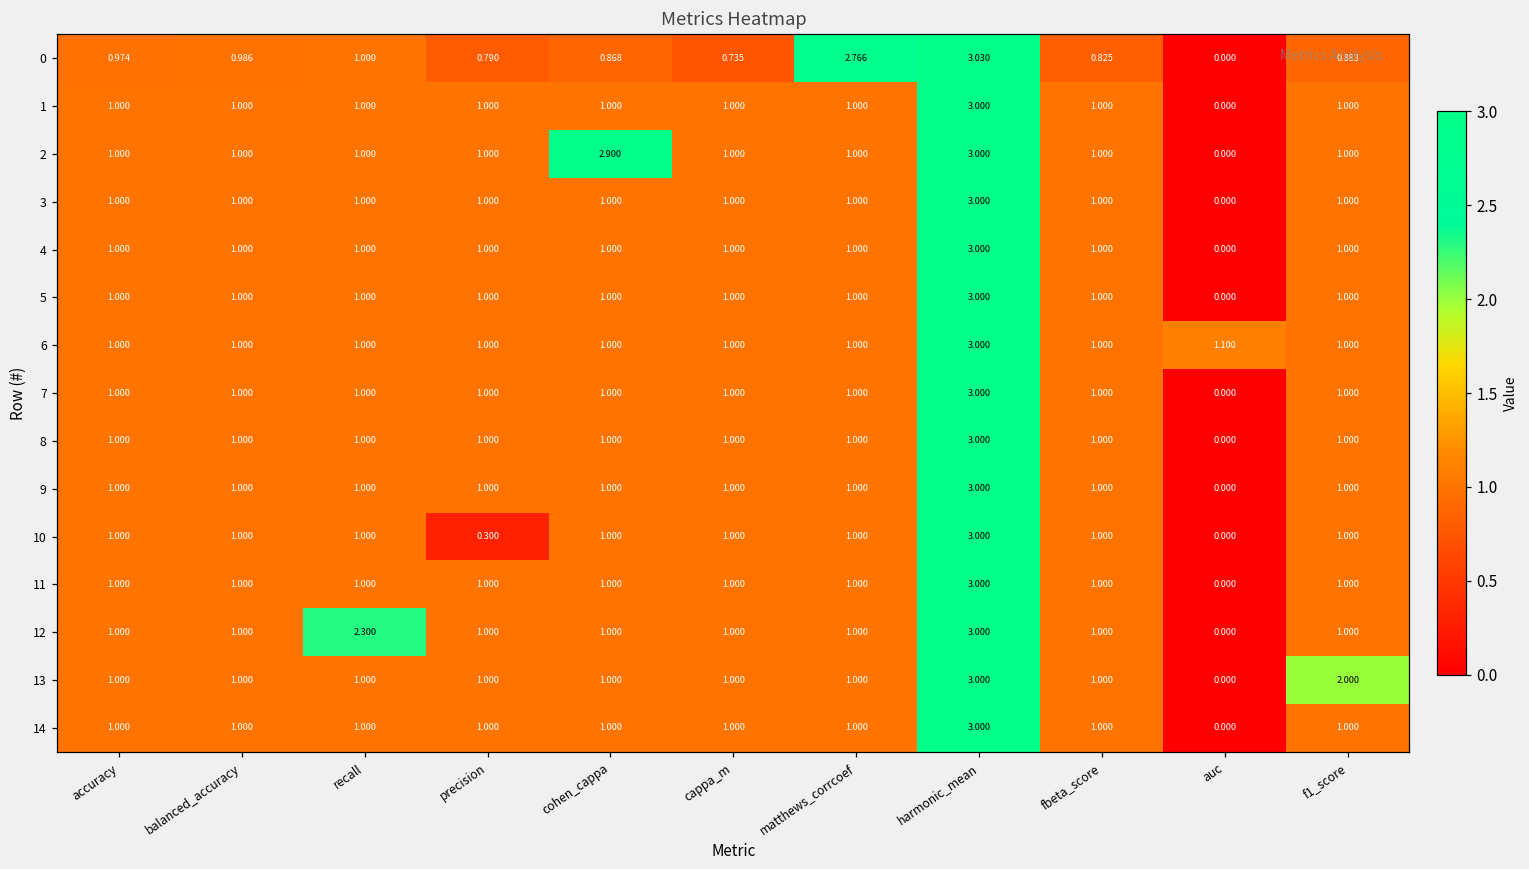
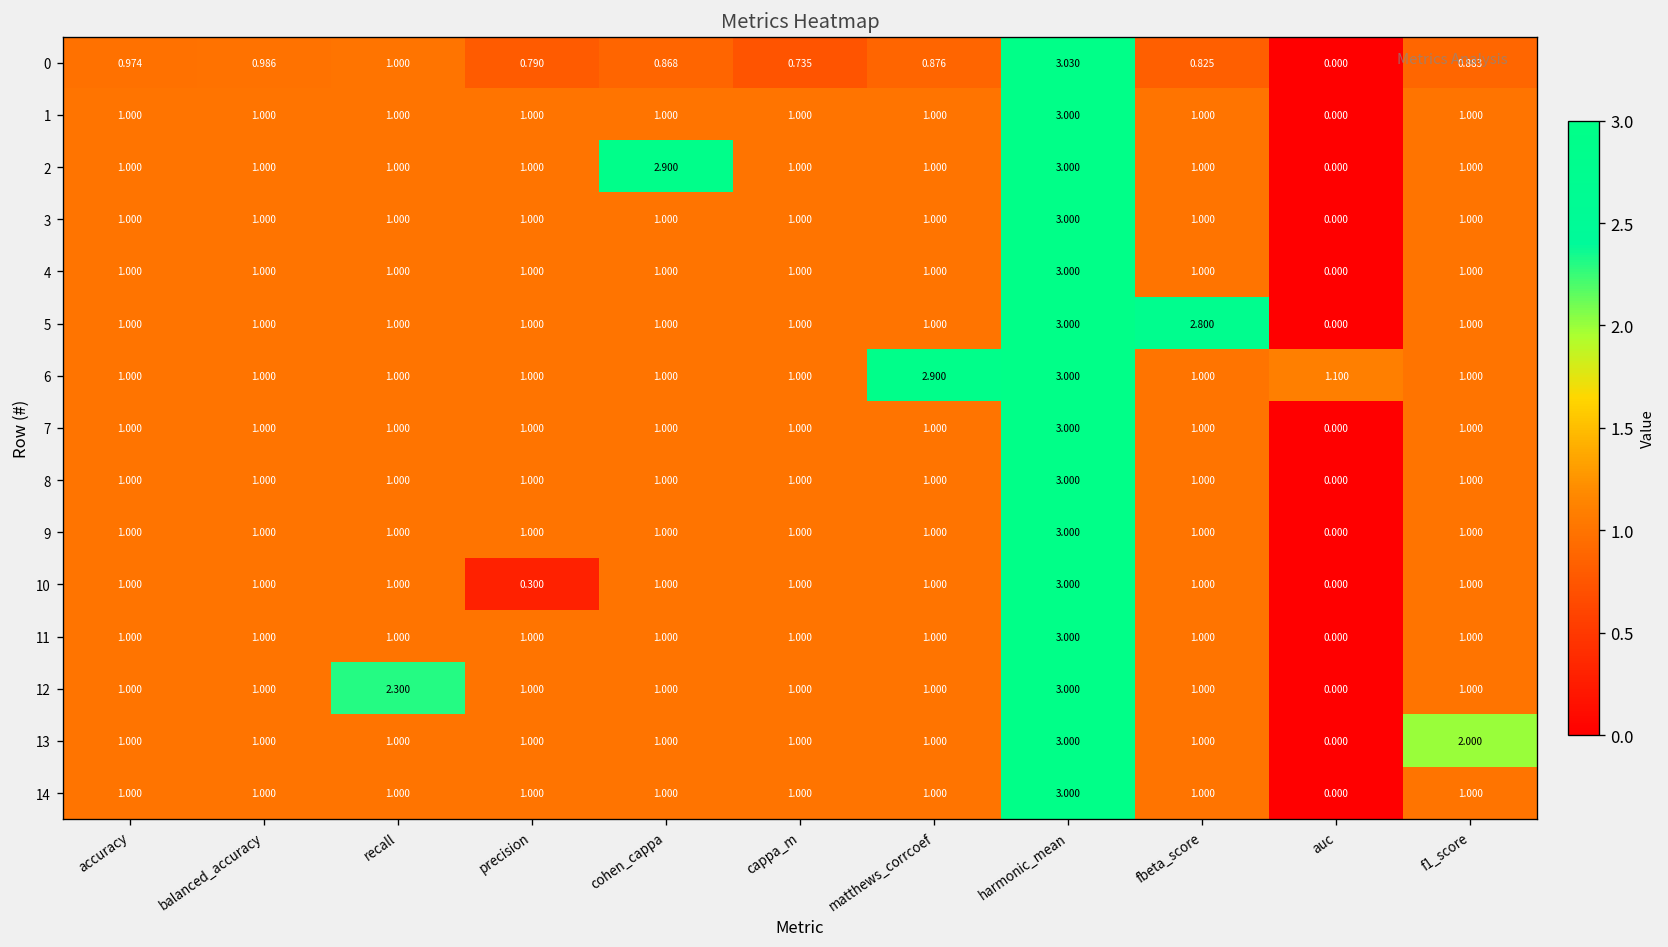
0, matthews_corrcoef: 2.766 -> 0.876
5, fbeta_score: 1.000 -> 2.800
6, matthews_corrcoef: 1.000 -> 2.900
